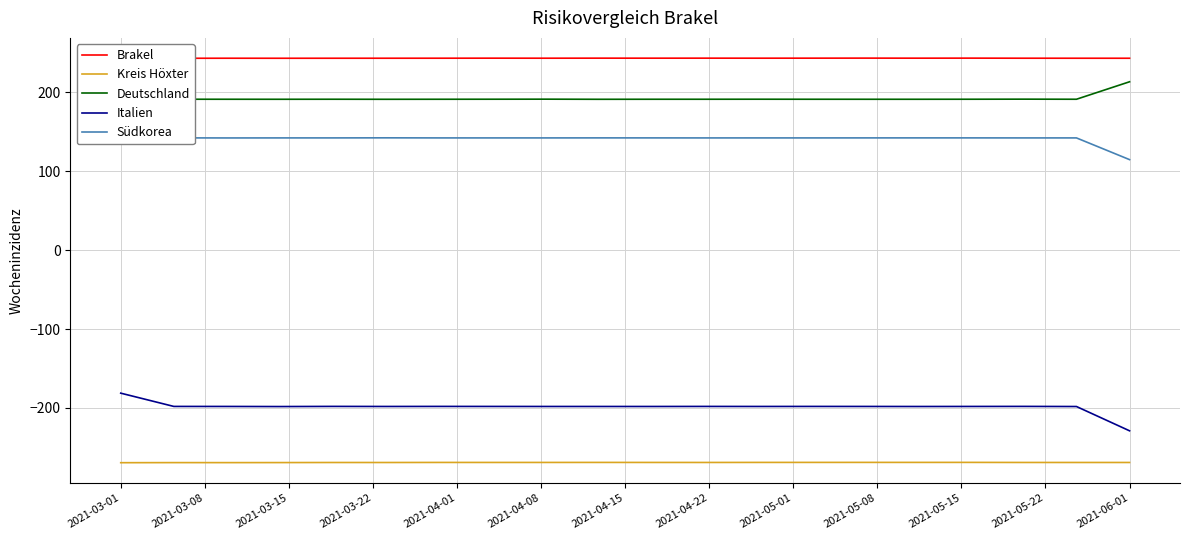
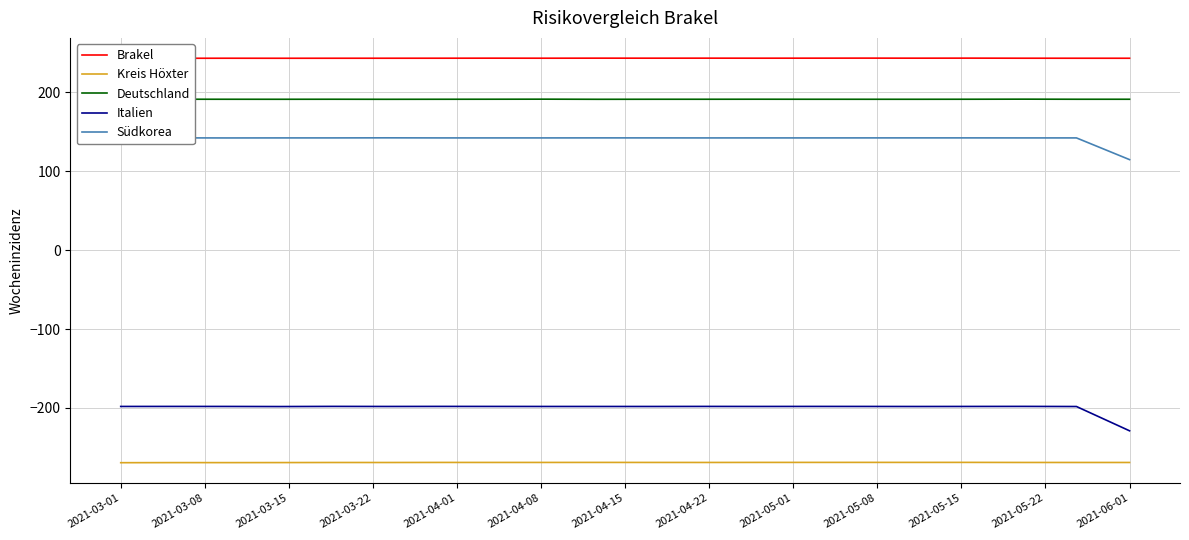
Italien, 2021-03-01: -180 -> -200
Deutschland, 2021-06-01: 210 -> 190
